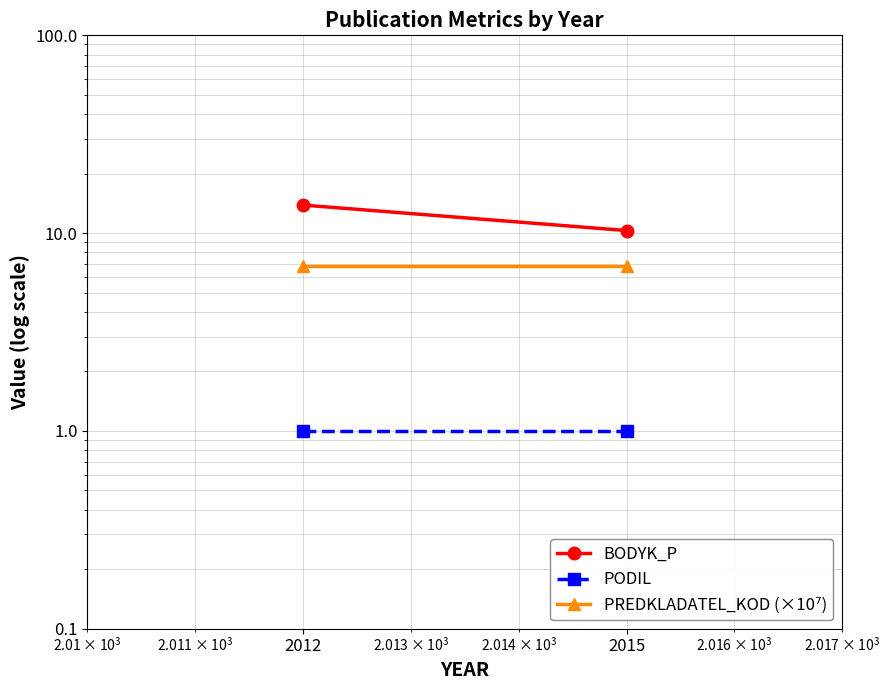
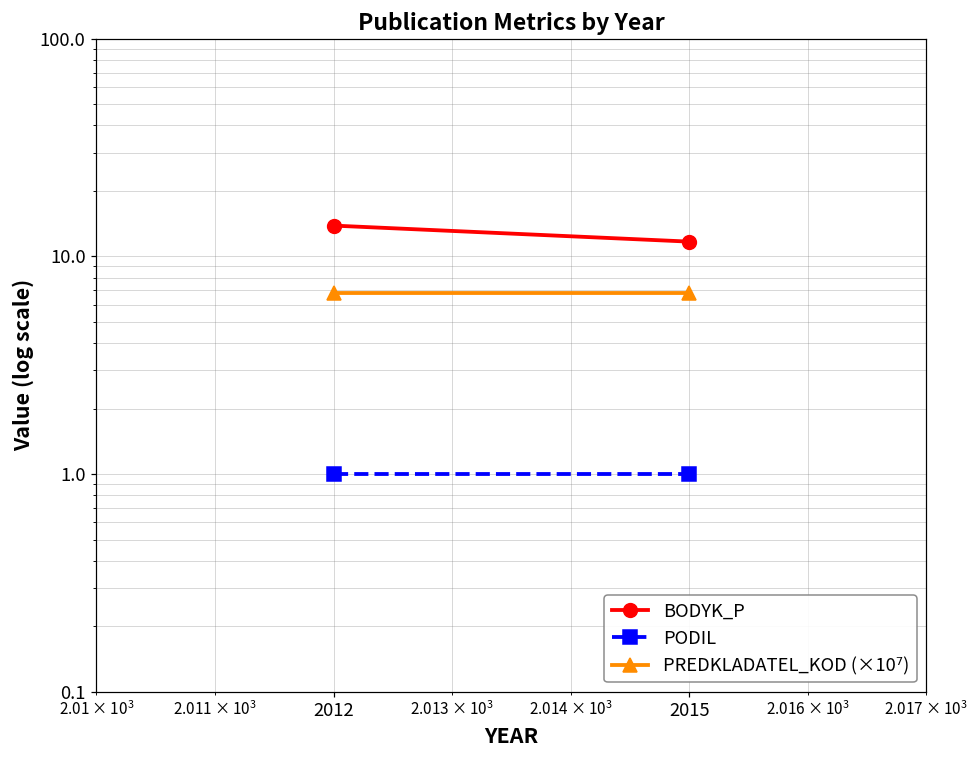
BODYK_P, 2015: 10 -> 12
